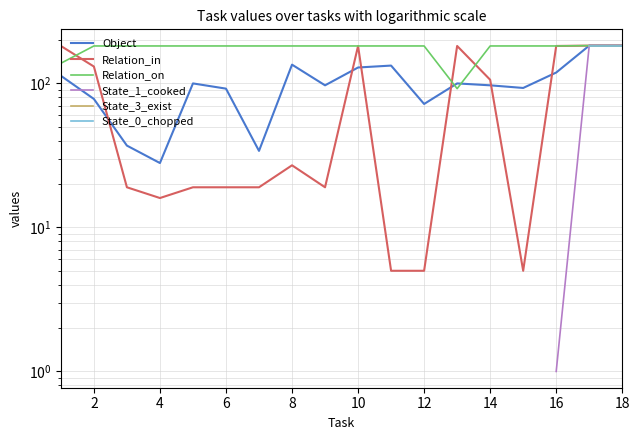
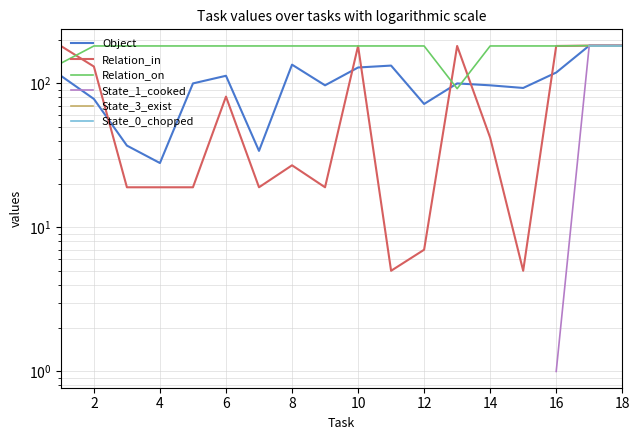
Relation_in, 4: 16 -> 19
Object, 6: 90 -> 110
Relation_in, 6: 19 -> 80
Relation_in, 12: 5 -> 7
Relation_in, 14: 110 -> 42
